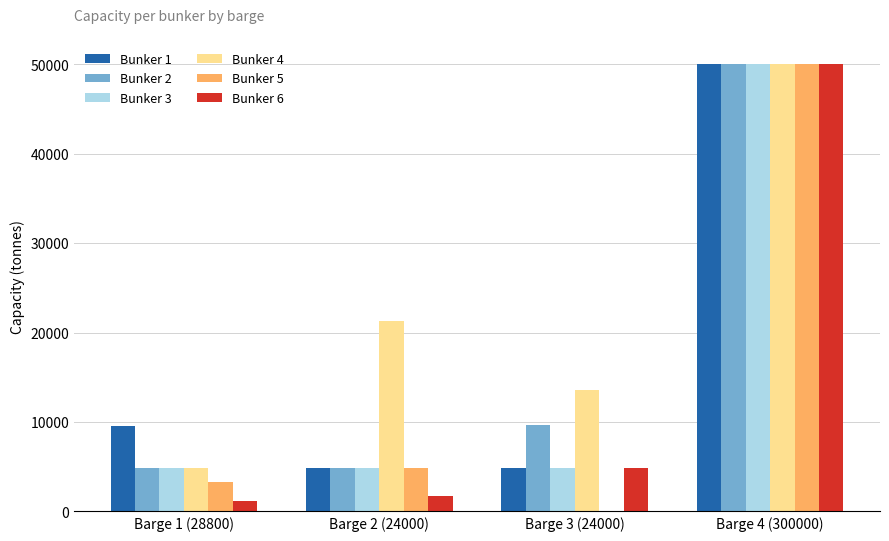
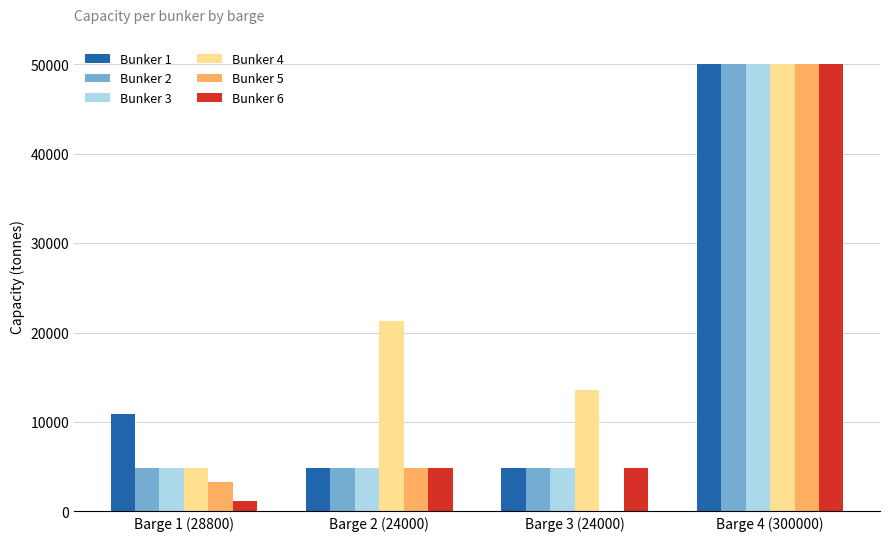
Bunker 1, Barge 1 (28800): 10000 -> 11000
Bunker 6, Barge 2 (24000): 2000 -> 5000
Bunker 2, Barge 3 (24000): 10000 -> 5000
